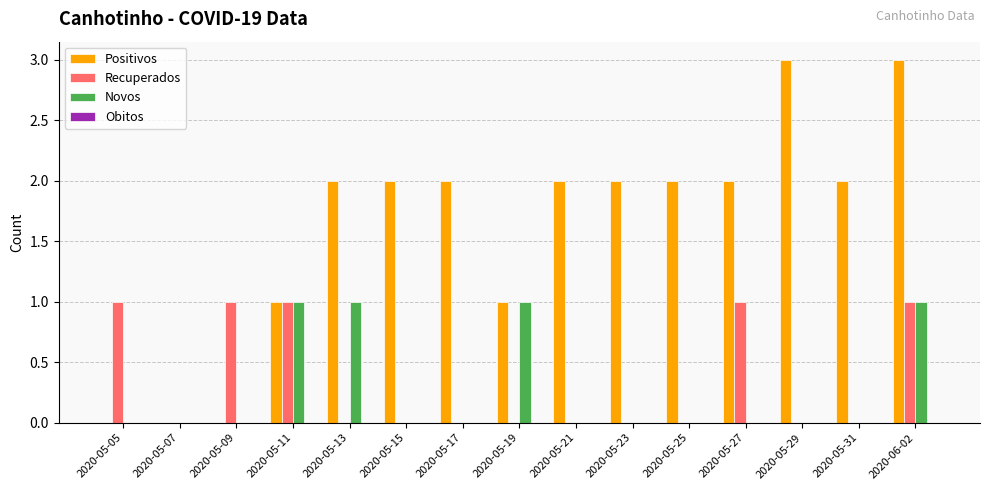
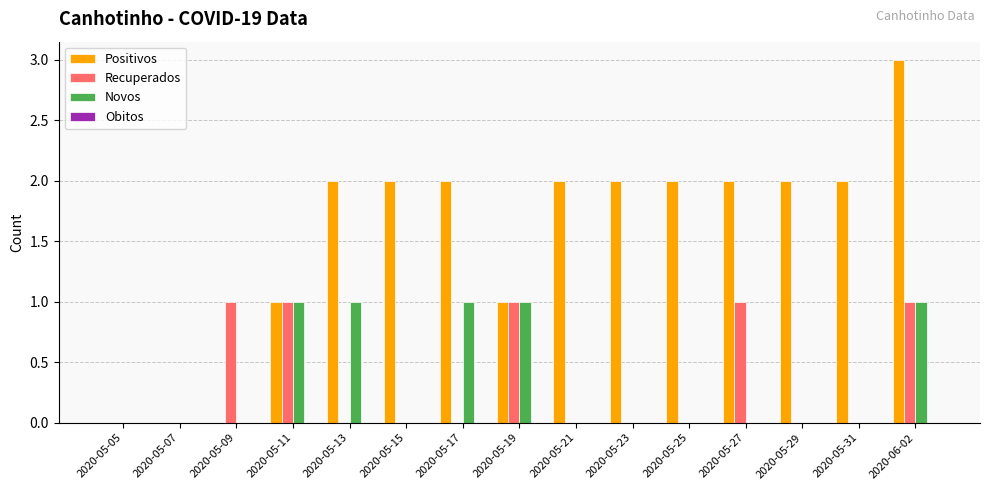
Recuperados, 2020-05-05: 1 -> 0
Novos, 2020-05-17: 0 -> 1
Recuperados, 2020-05-19: 0 -> 1
Positivos, 2020-05-29: 3 -> 2
